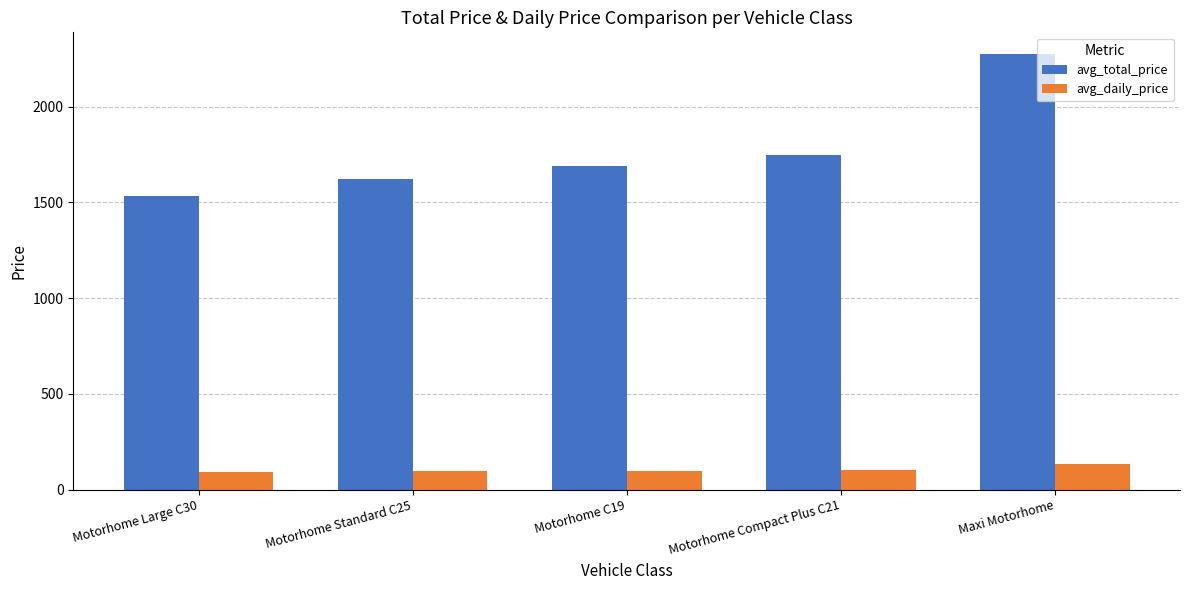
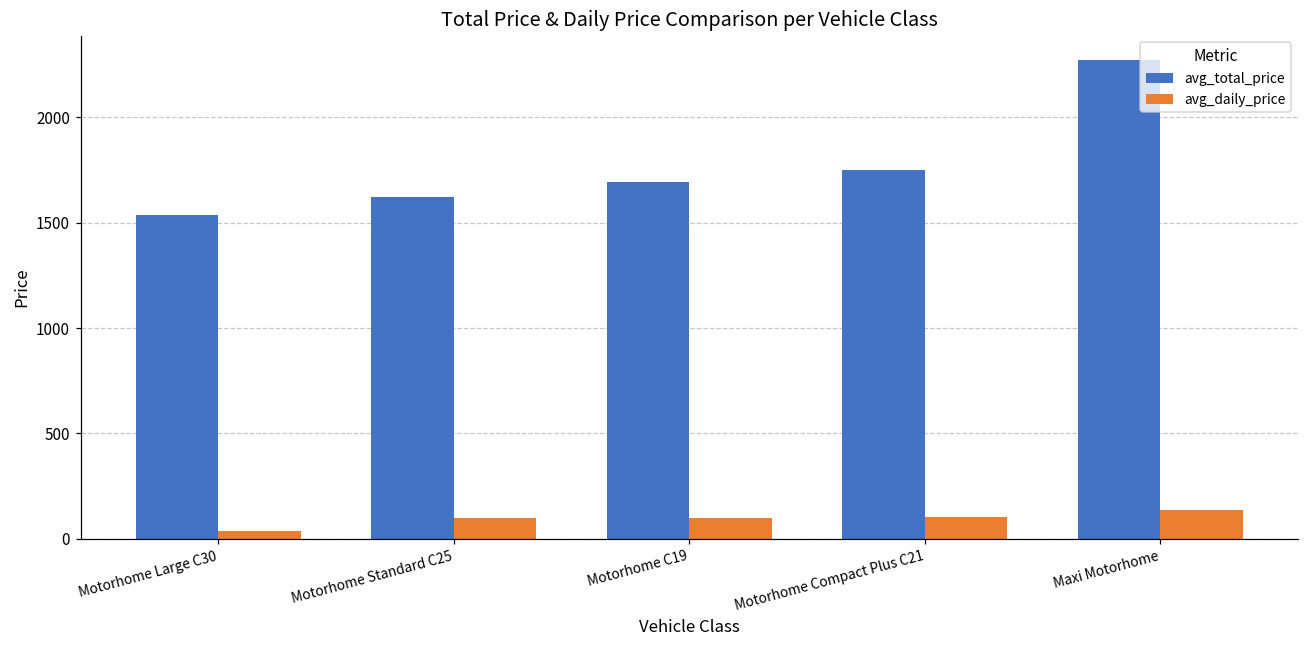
avg_daily_price, Motorhome Large C30: 90 -> 40
